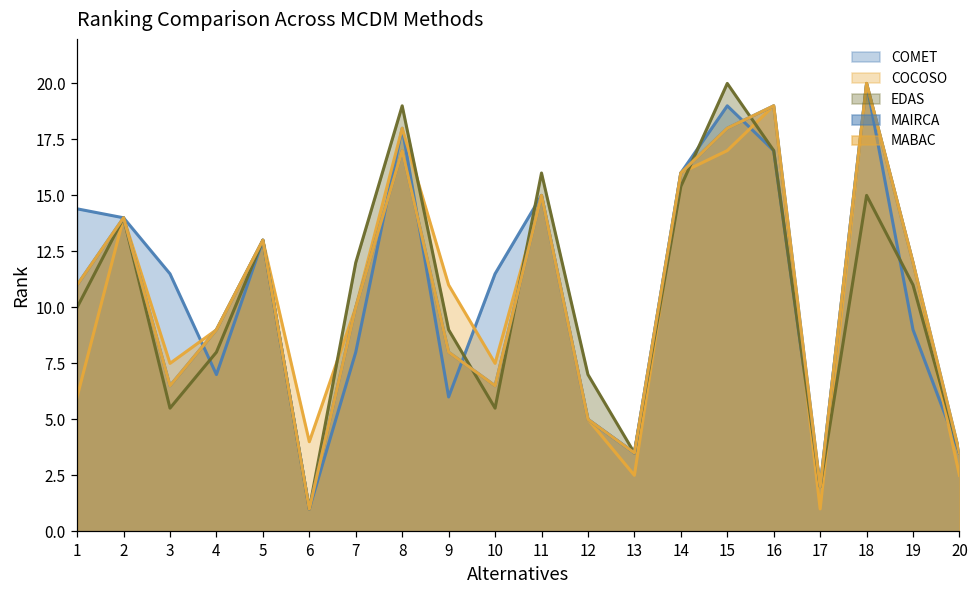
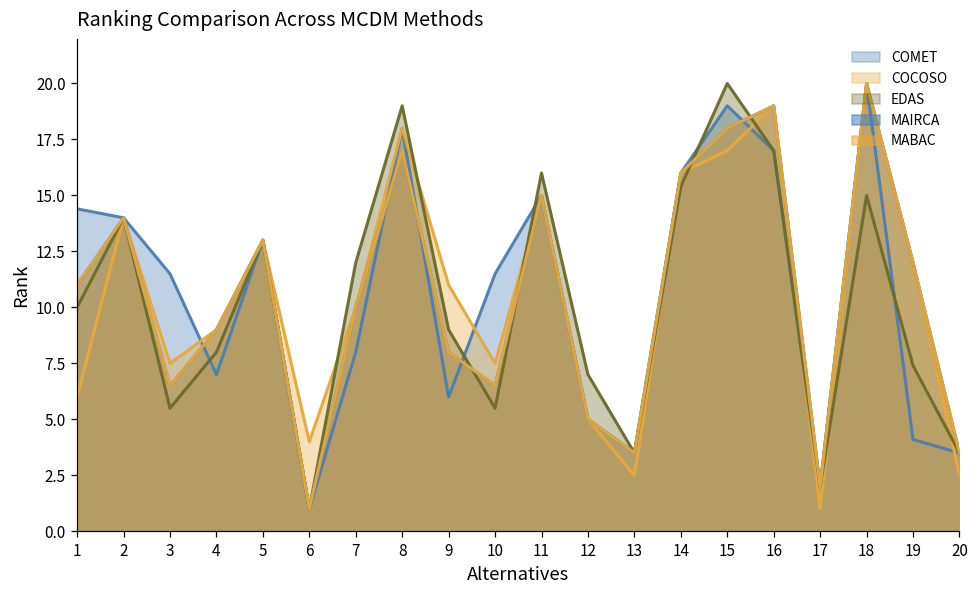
COMET, 19: 9.0 -> 4.1
EDAS, 19: 11.0 -> 7.4
